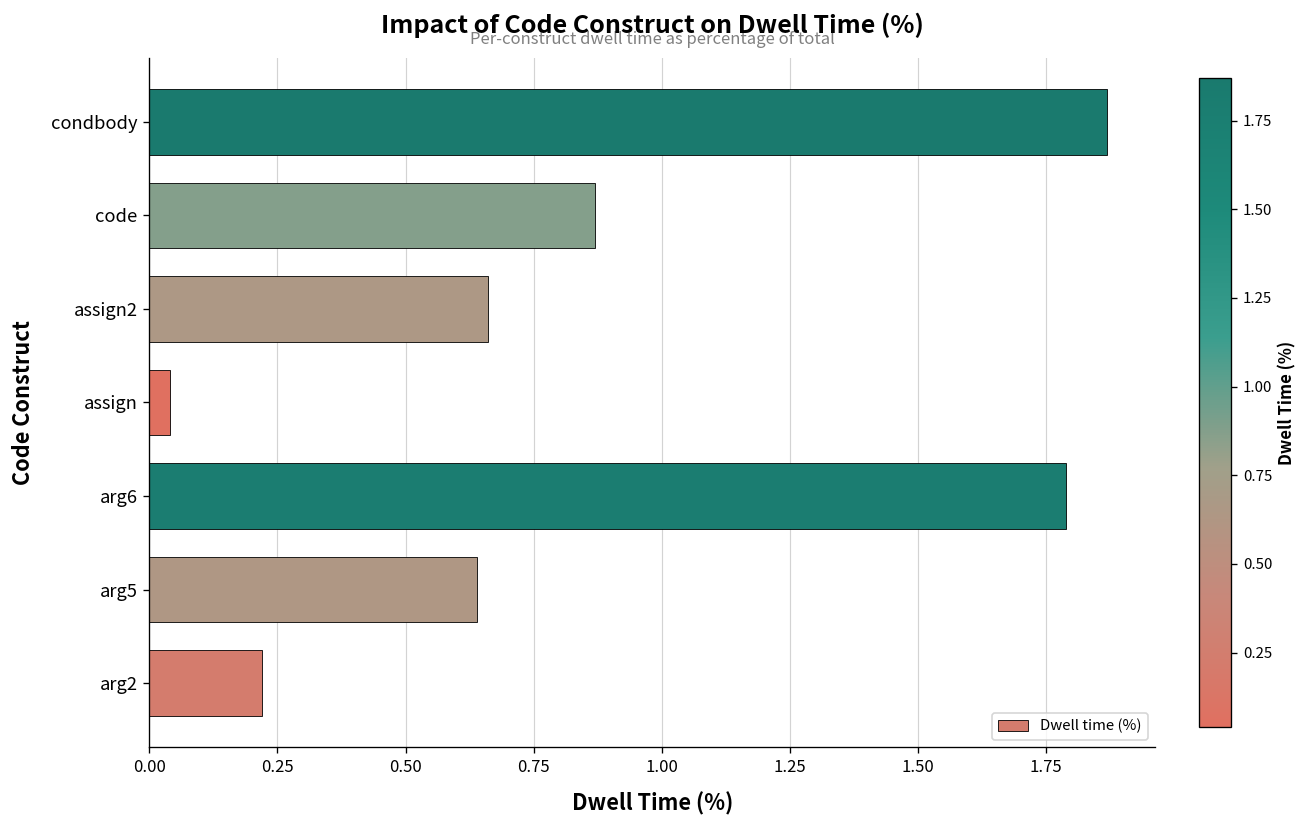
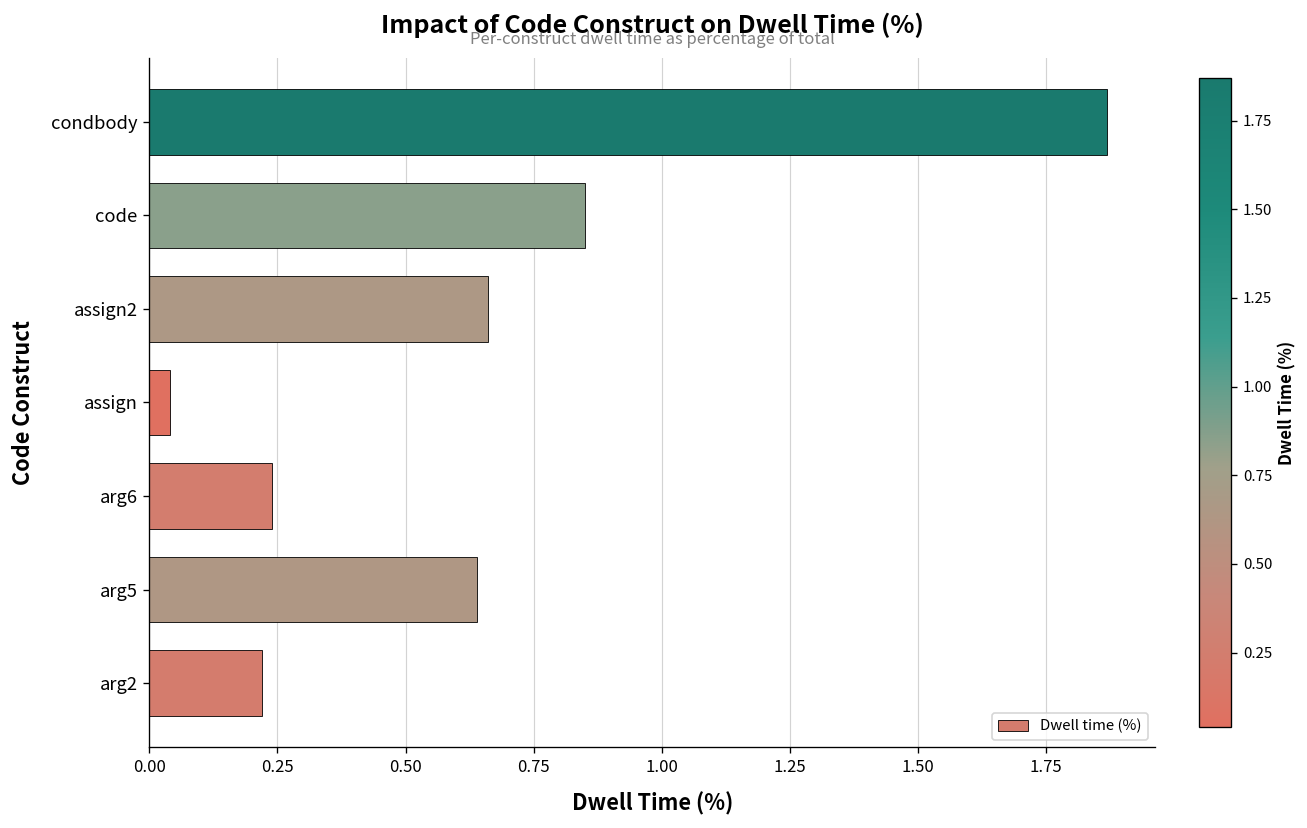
code: 0.87 -> 0.85
arg6: 1.79 -> 0.24
